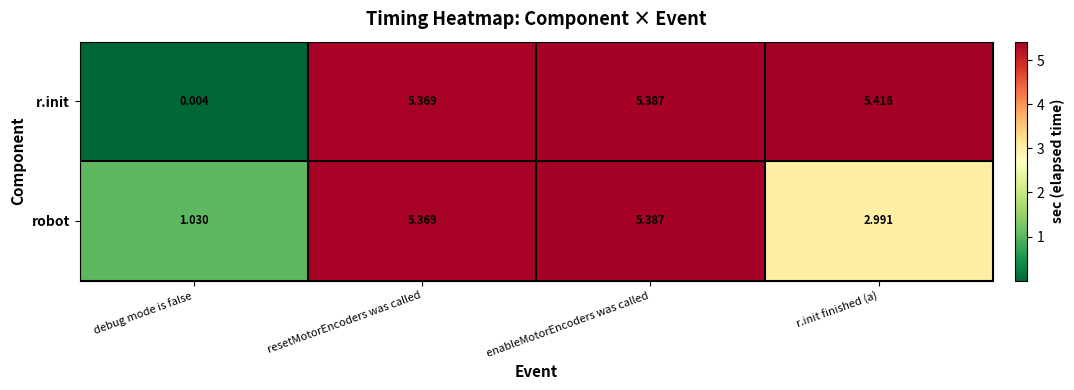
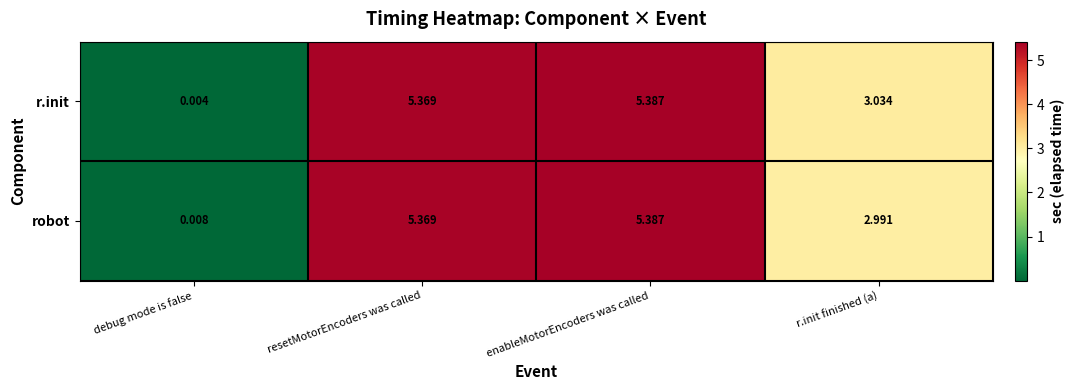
r.init, r.init finished (a): 5.416 -> 3.034
robot, debug mode is false: 1.030 -> 0.008
